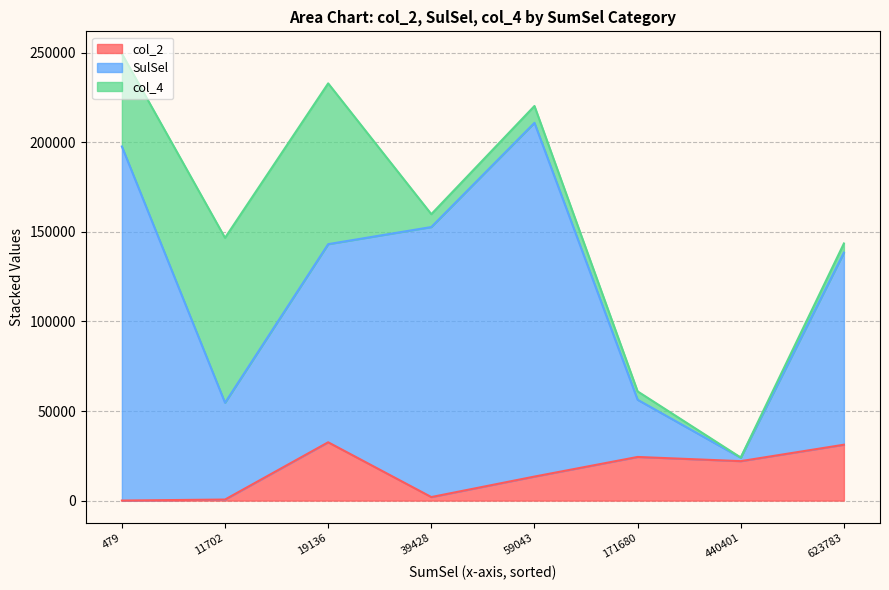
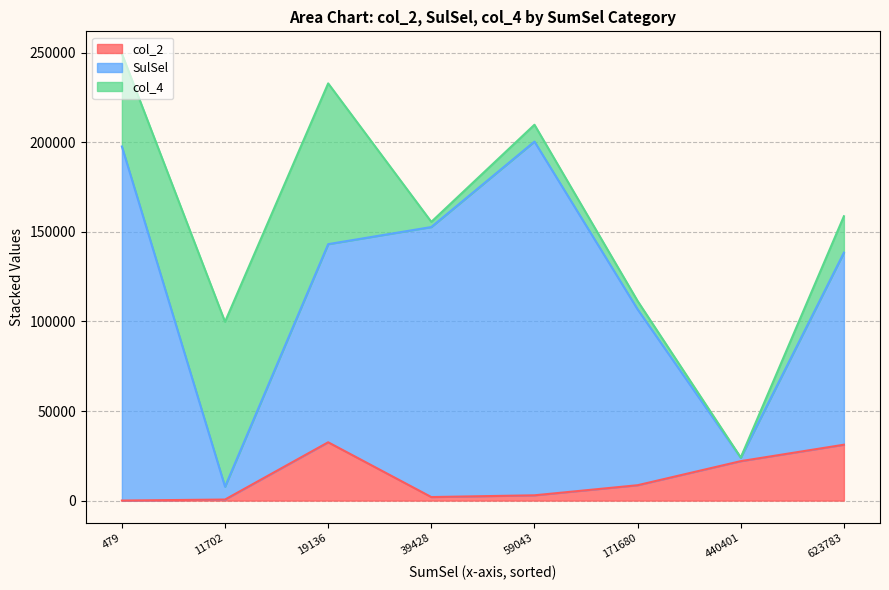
SulSel, 11702: 54000 -> 7000
col_4, 39428: 7000 -> 3000
col_2, 59043: 13000 -> 3000
col_2, 171680: 24000 -> 9000
SulSel, 171680: 32000 -> 98000
col_4, 623783: 5000 -> 20000
